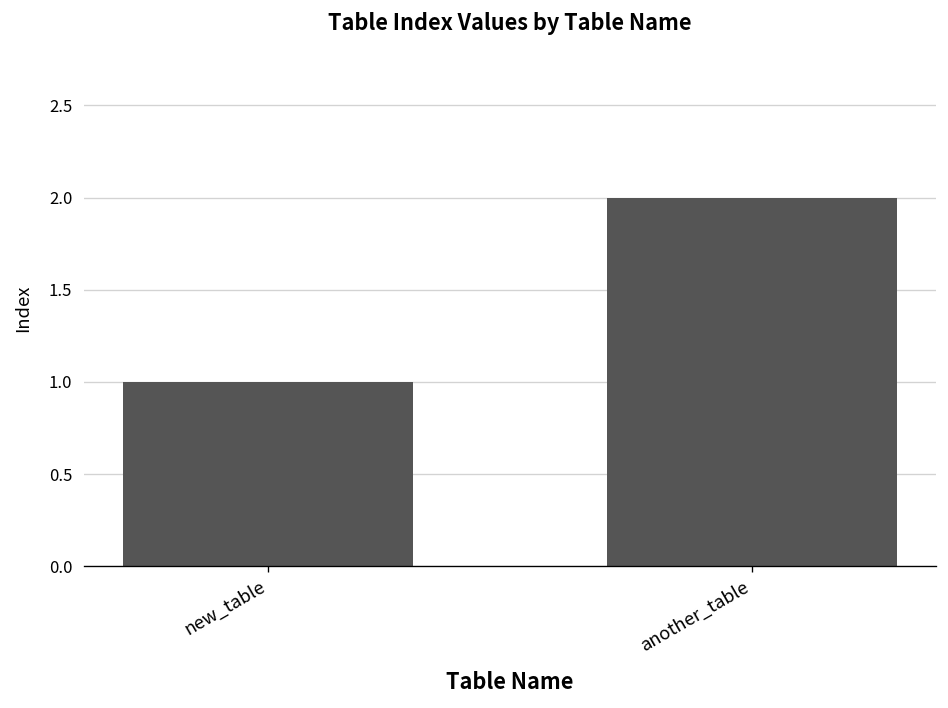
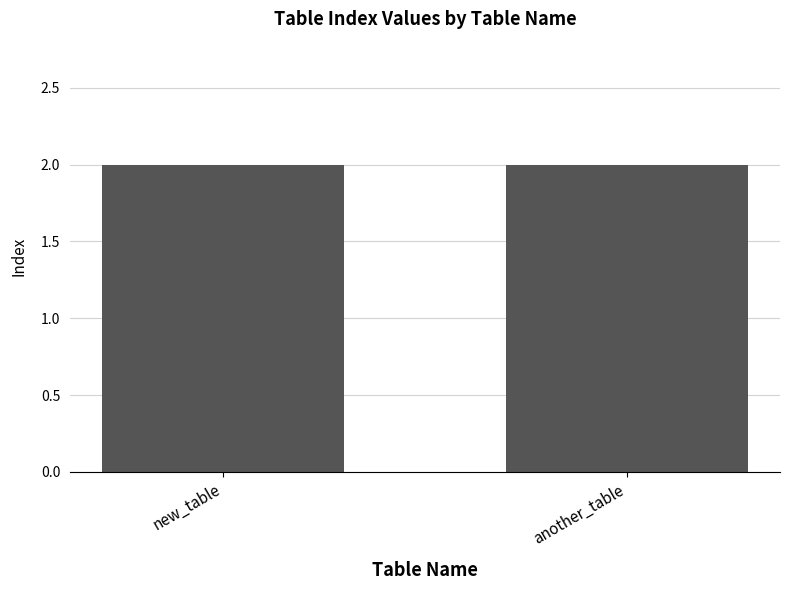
new_table: 1 -> 2
